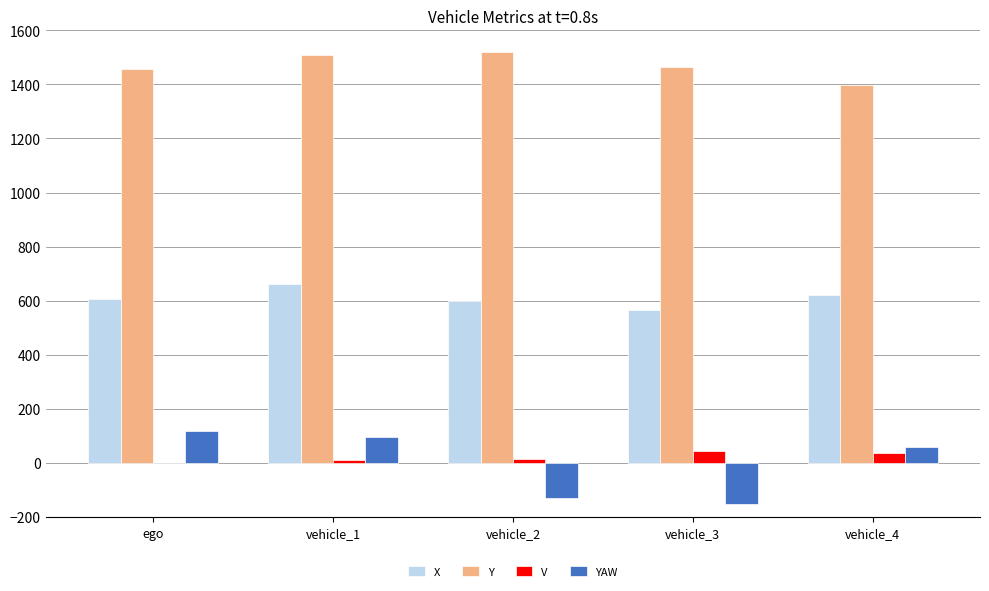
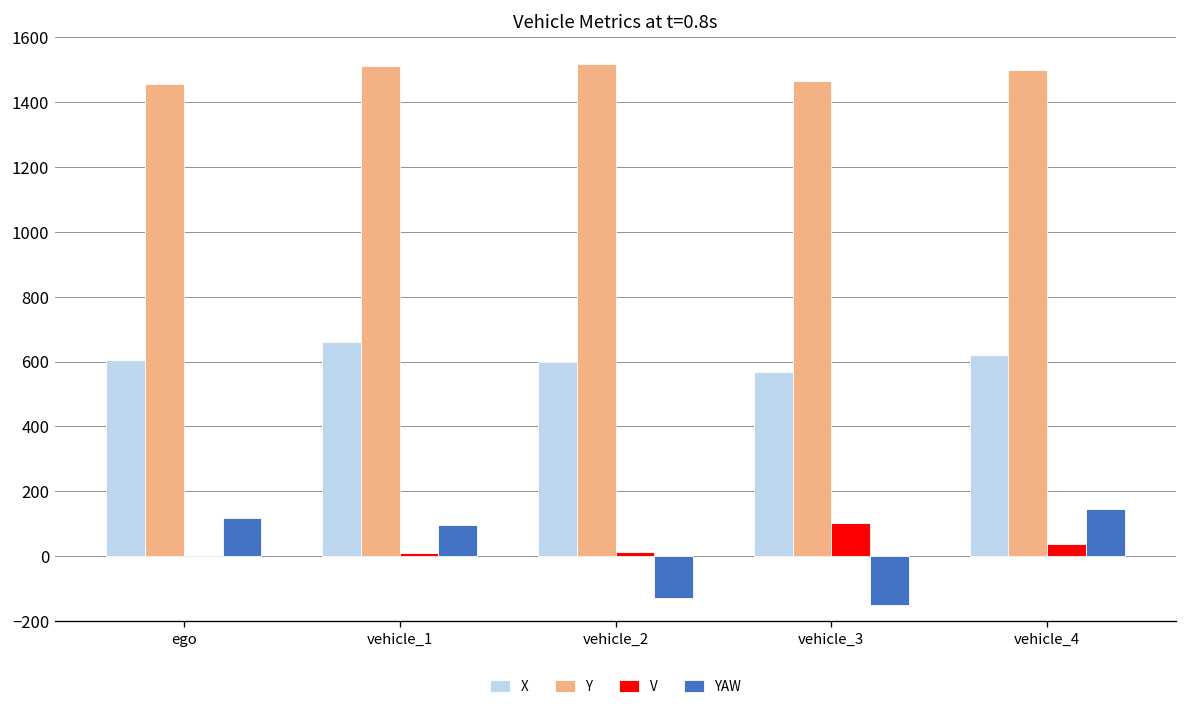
V, vehicle_3: 40 -> 100
Y, vehicle_4: 1400 -> 1500
YAW, vehicle_4: 60 -> 150
